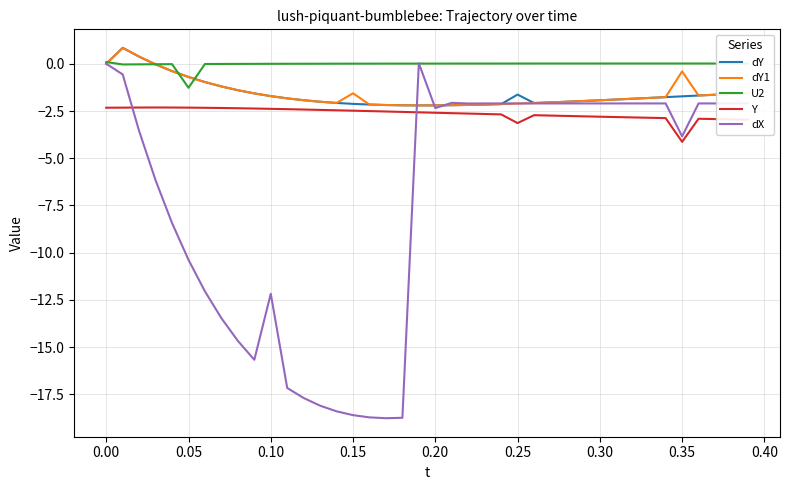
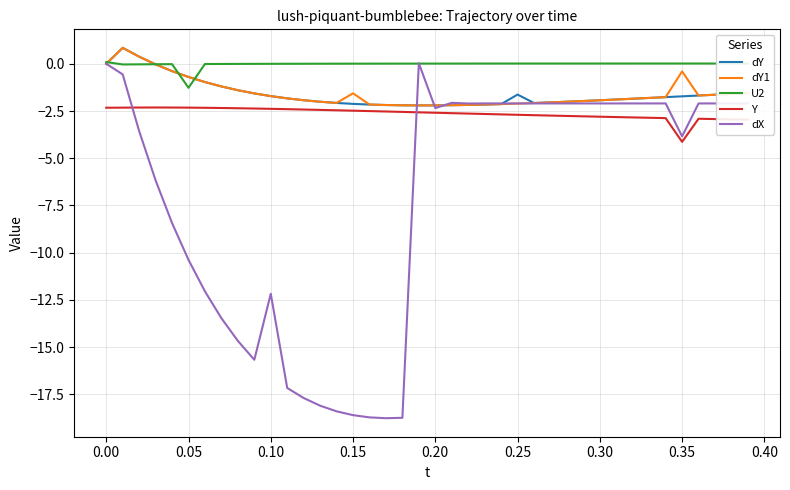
Y, 0.25: -3.1 -> -2.7
